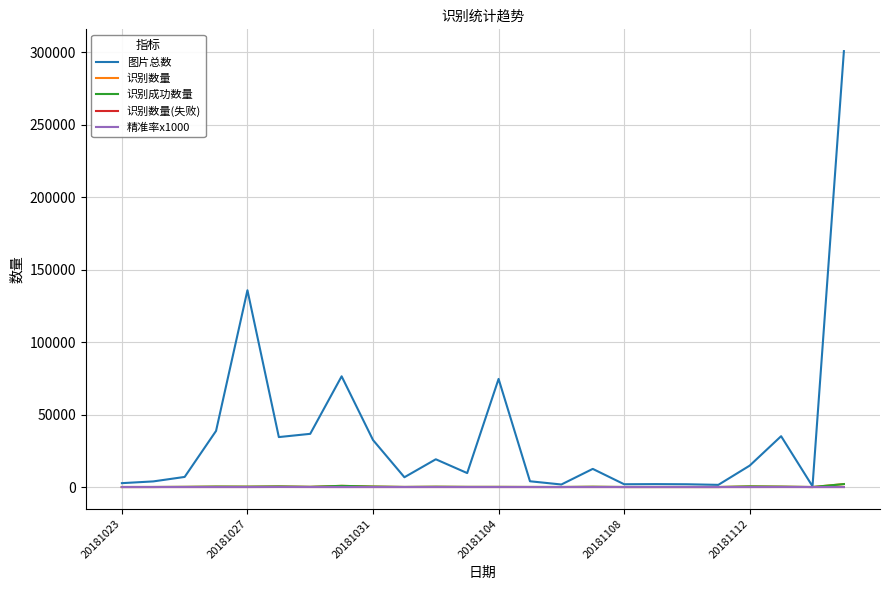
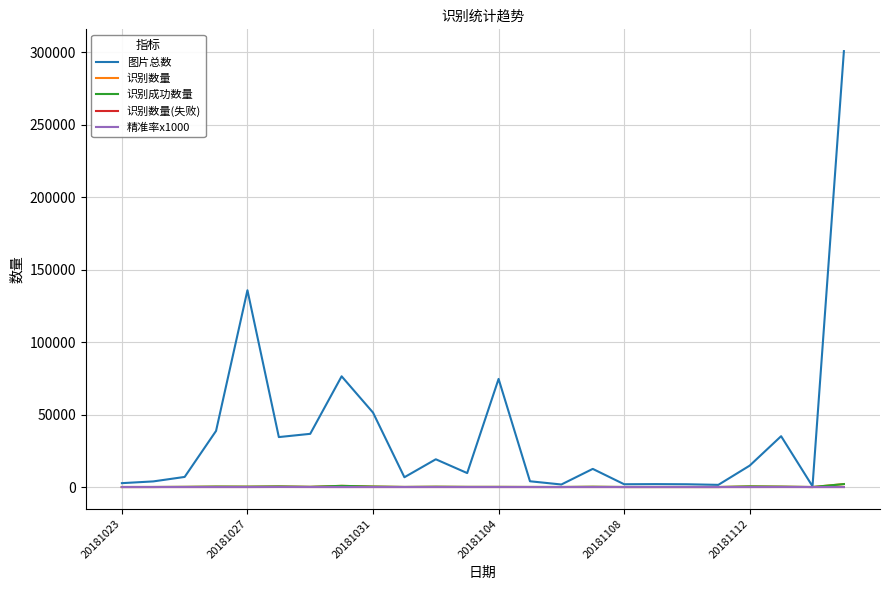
图片总数, 20181031: 32000 -> 51000
